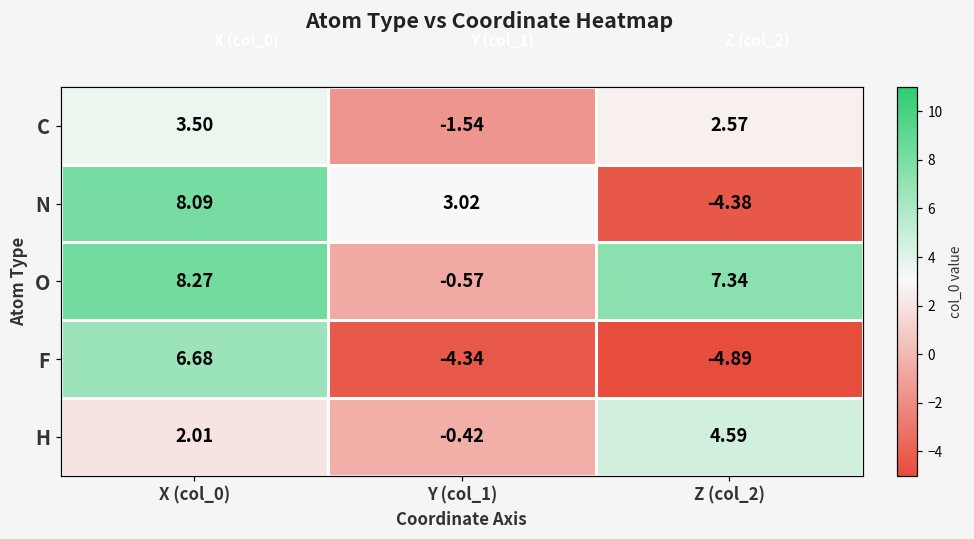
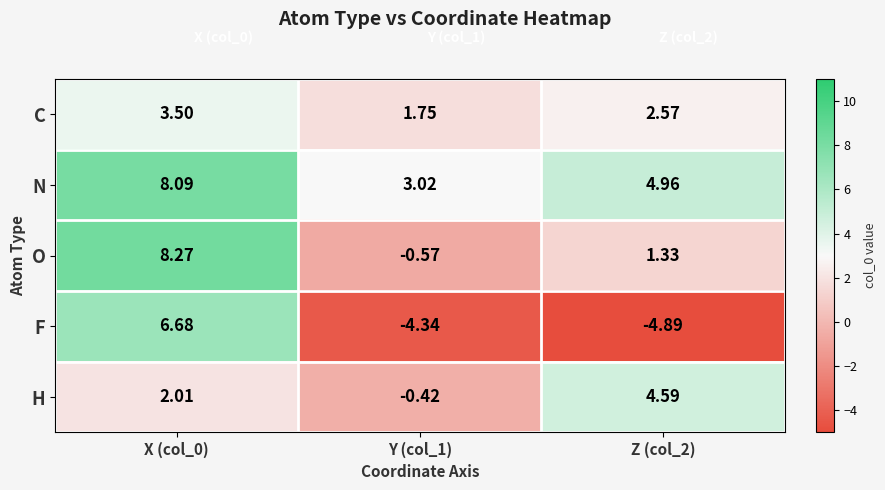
C, Y (col_1): -1.54 -> 1.75
N, Z (col_2): -4.38 -> 4.96
O, Z (col_2): 7.34 -> 1.33
